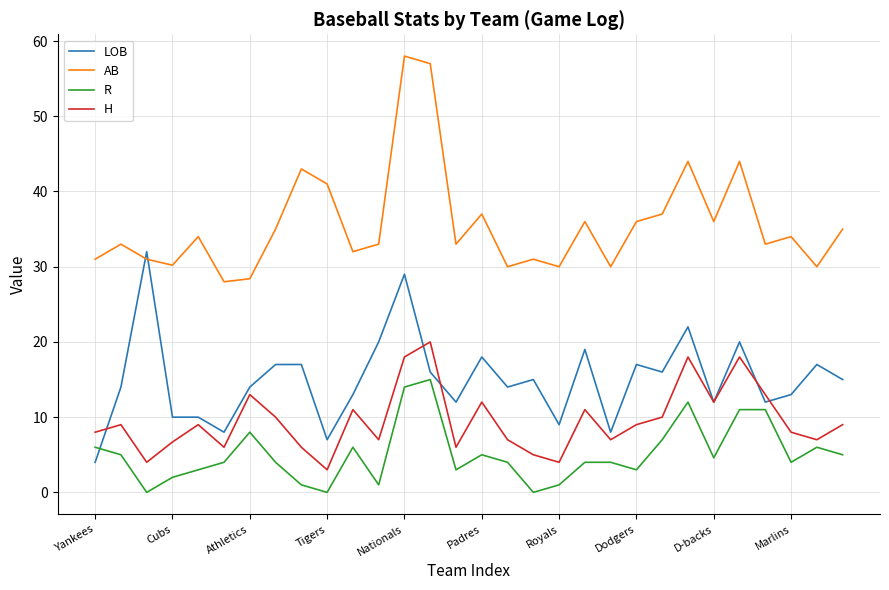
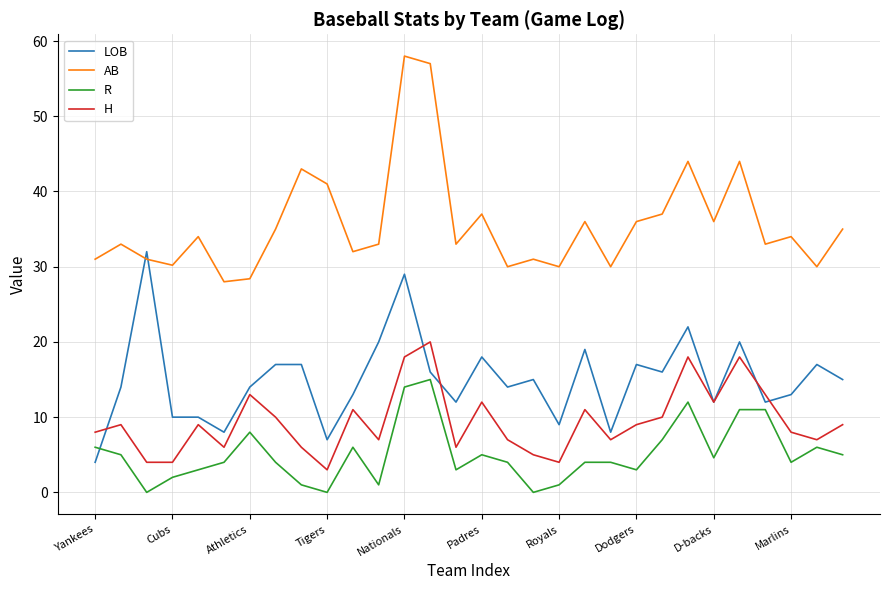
H, Cubs: 7 -> 4
